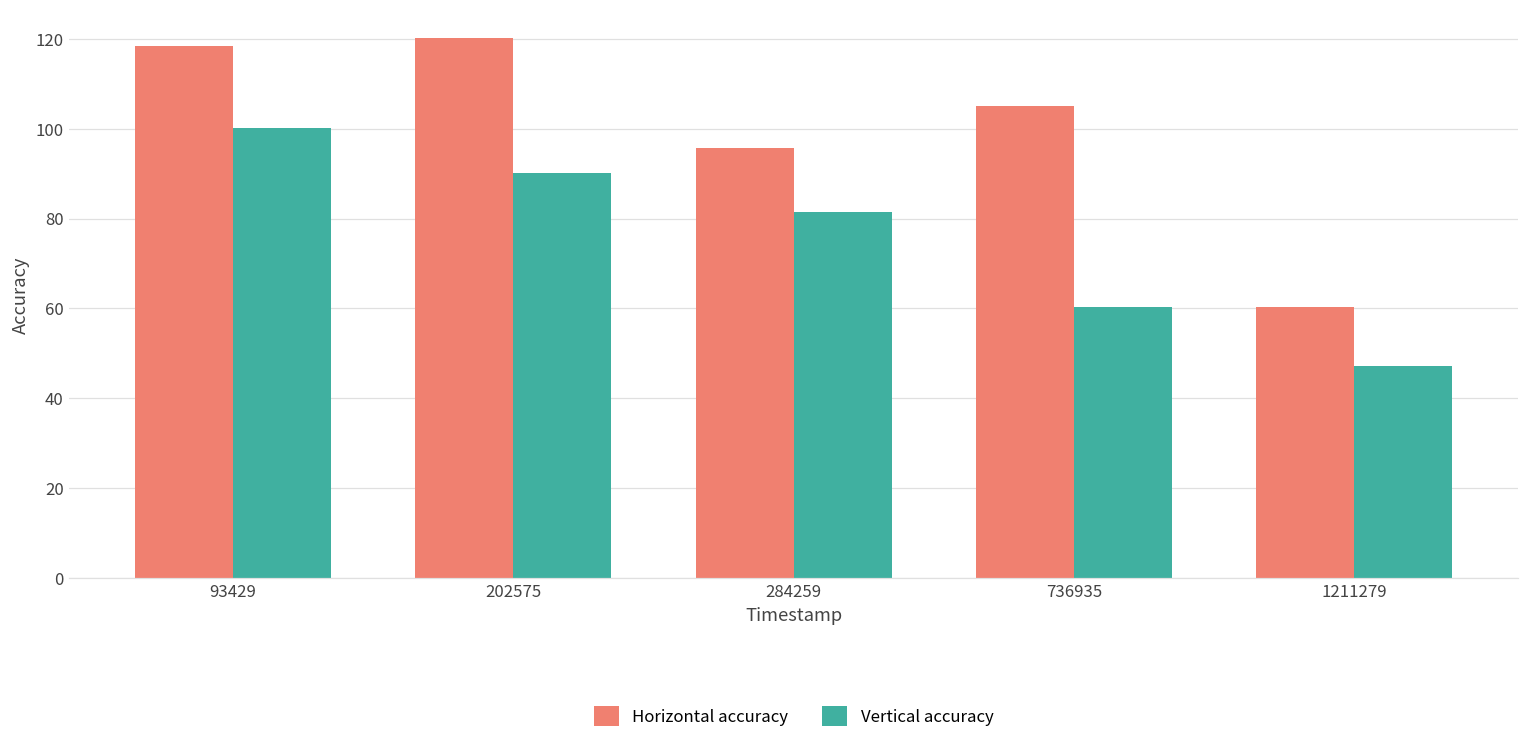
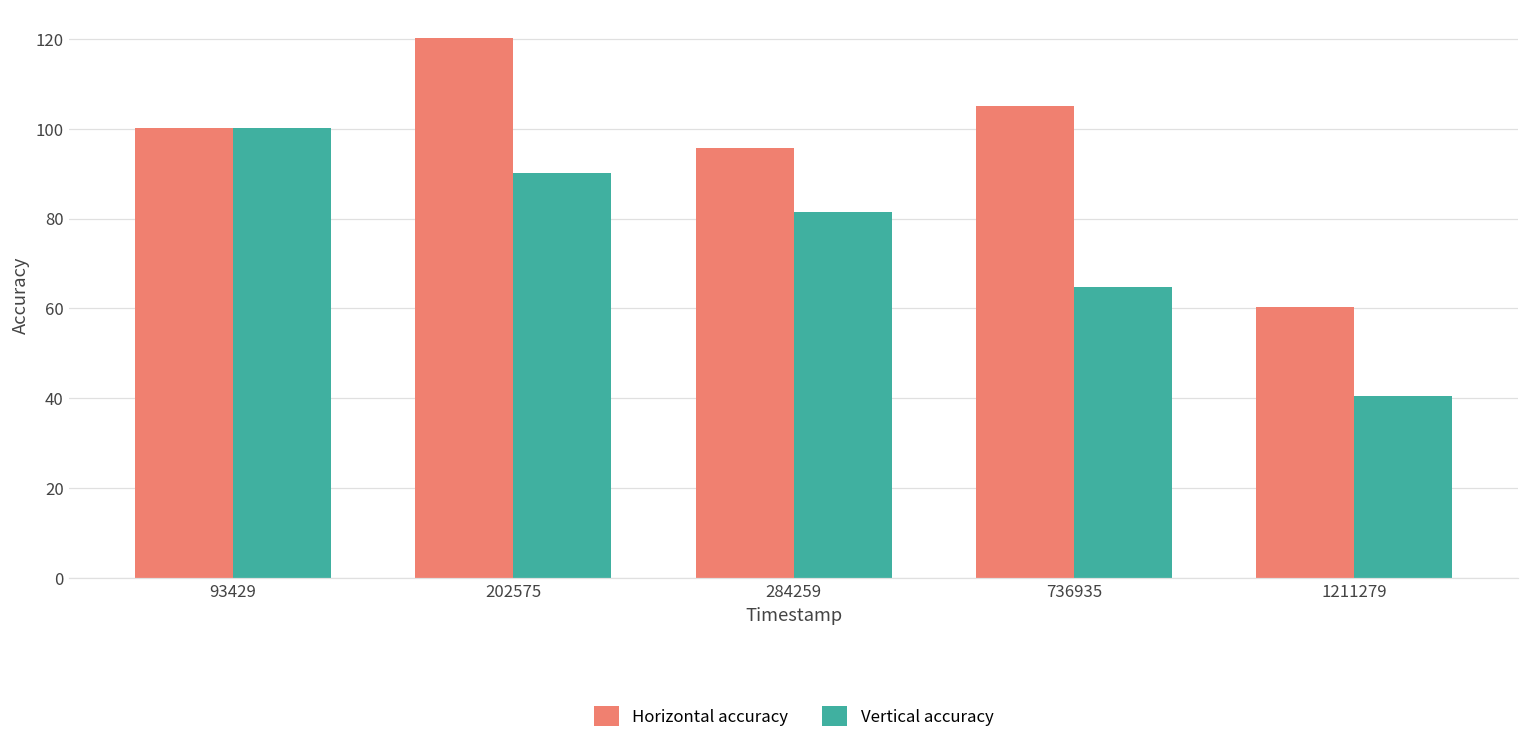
Horizontal accuracy, 93429: 118 -> 100
Vertical accuracy, 736935: 60 -> 65
Vertical accuracy, 1211279: 47 -> 40
